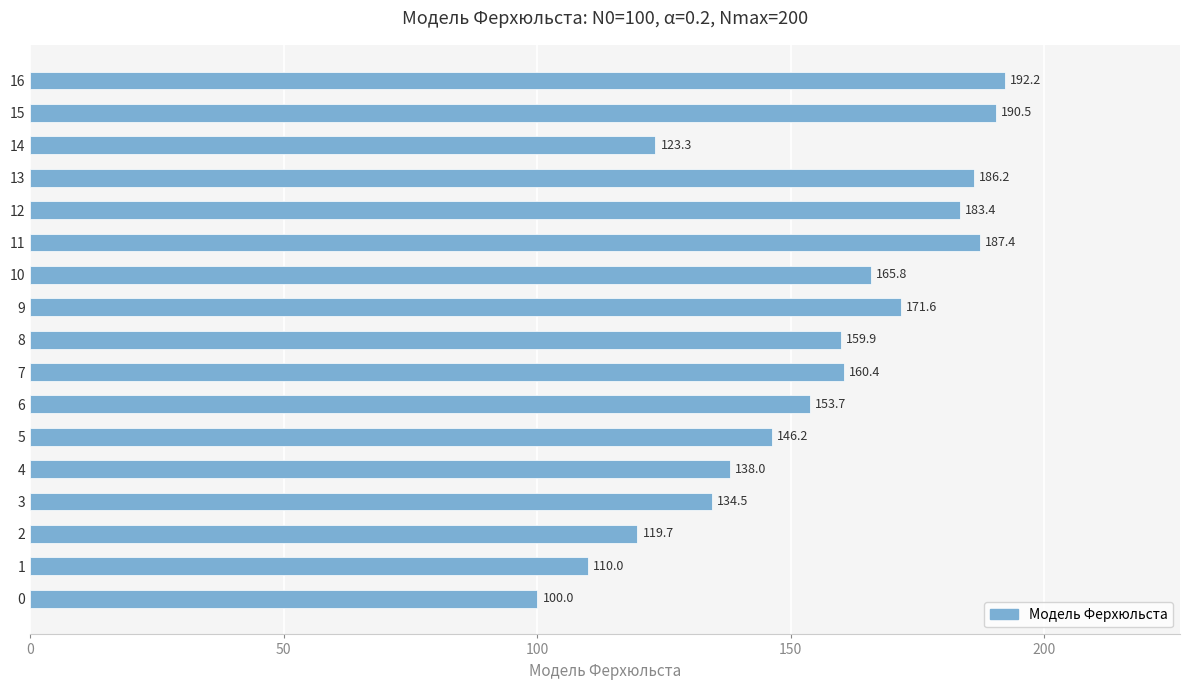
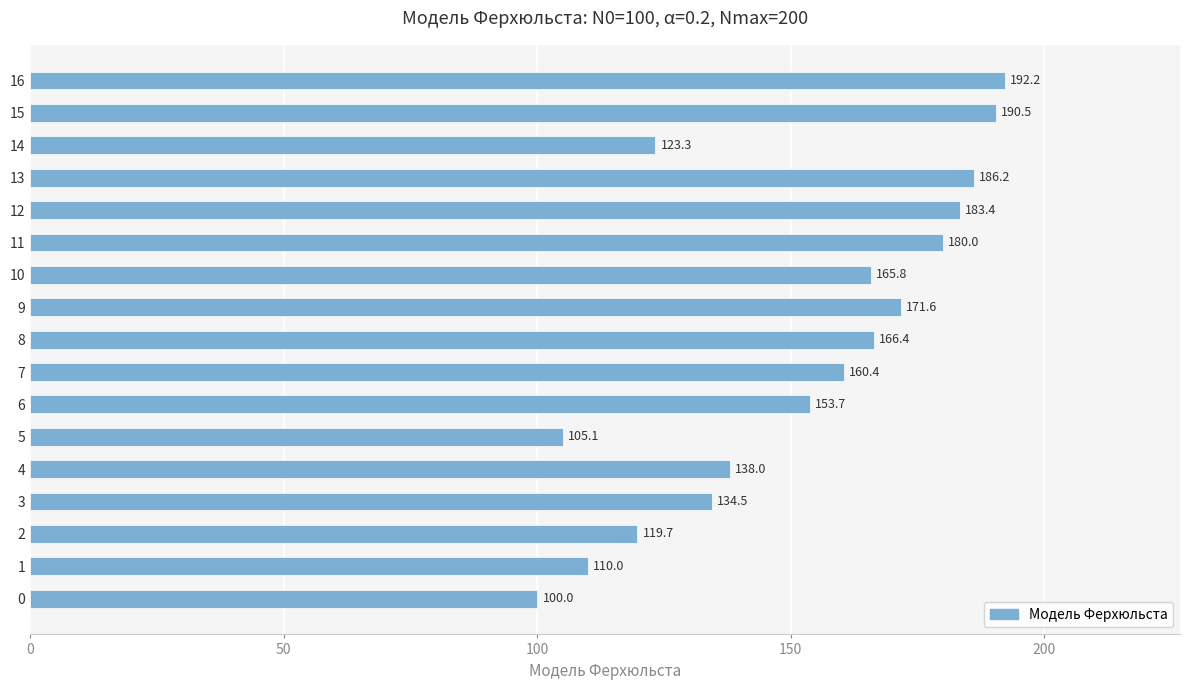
11: 187.4 -> 180.0
8: 159.9 -> 166.4
5: 146.2 -> 105.1
